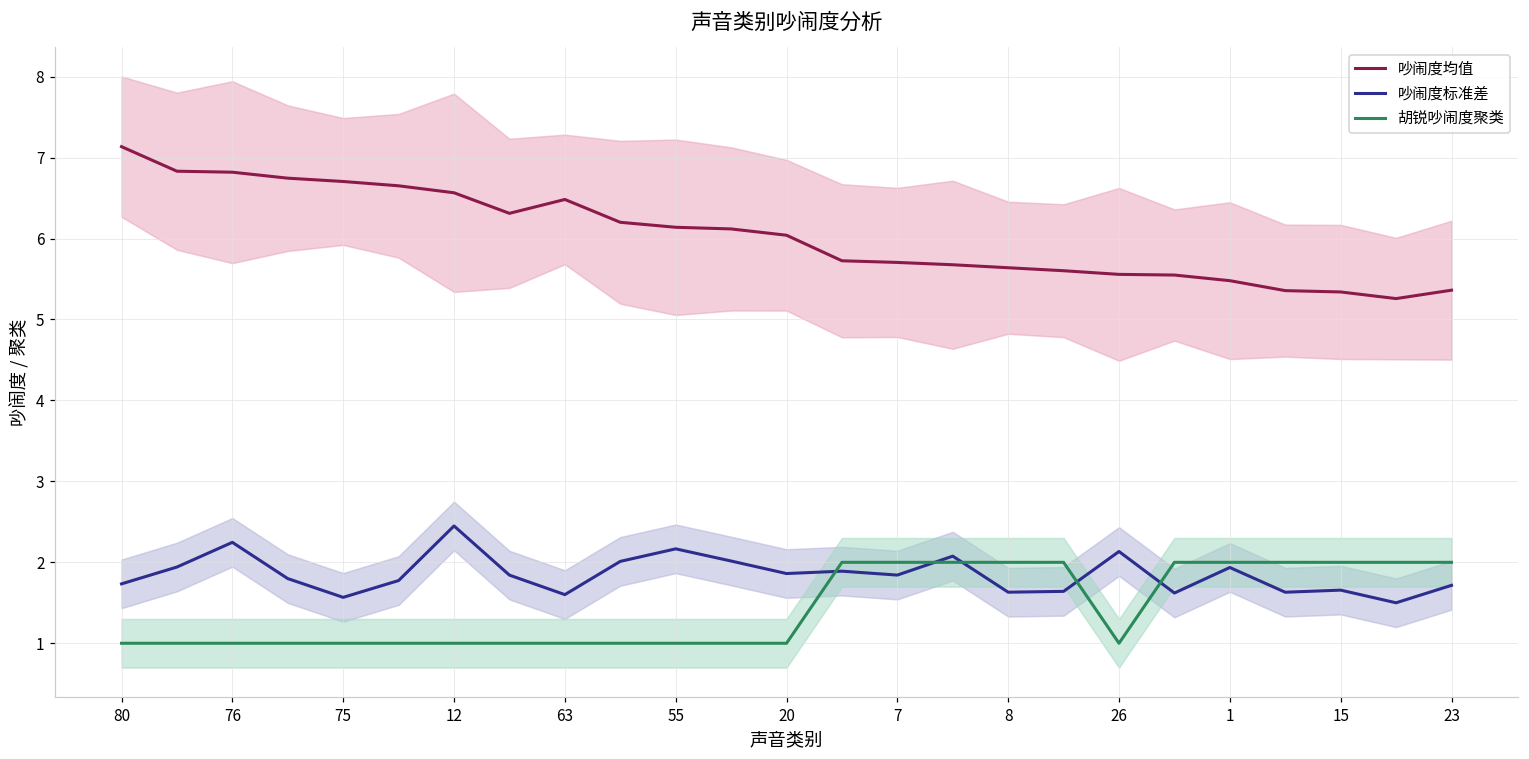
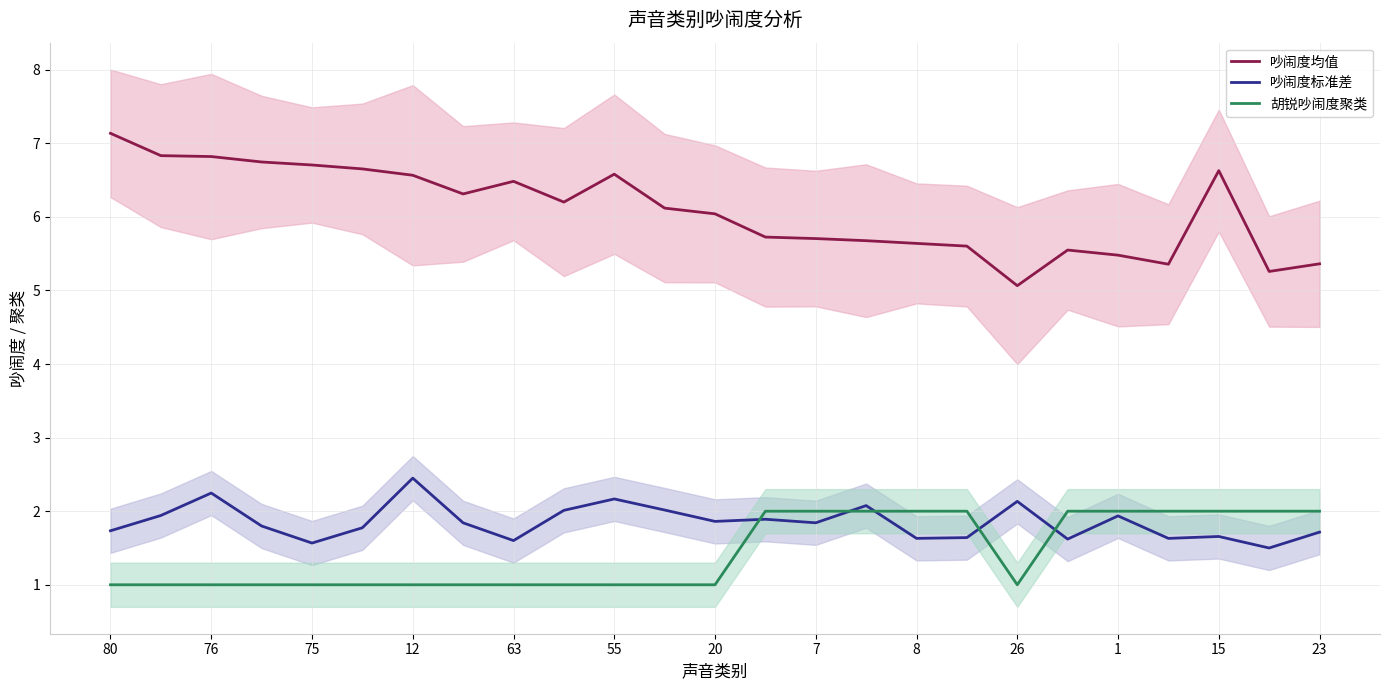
吵闹度均值, 55: 6.1 -> 6.6
吵闹度均值, 26: 5.6 -> 5.1
吵闹度均值, 15: 5.3 -> 6.6
